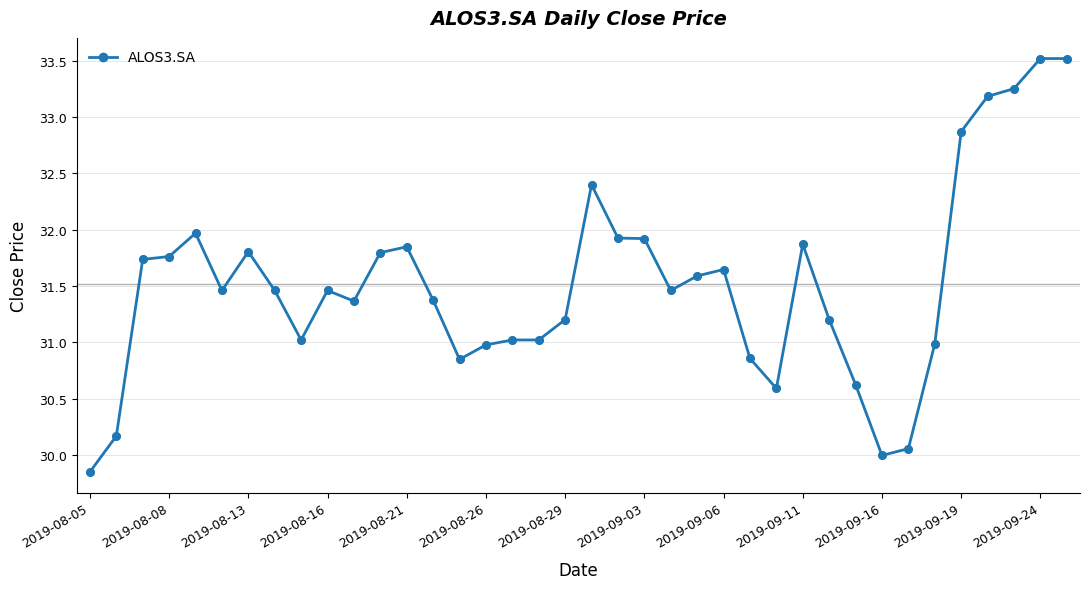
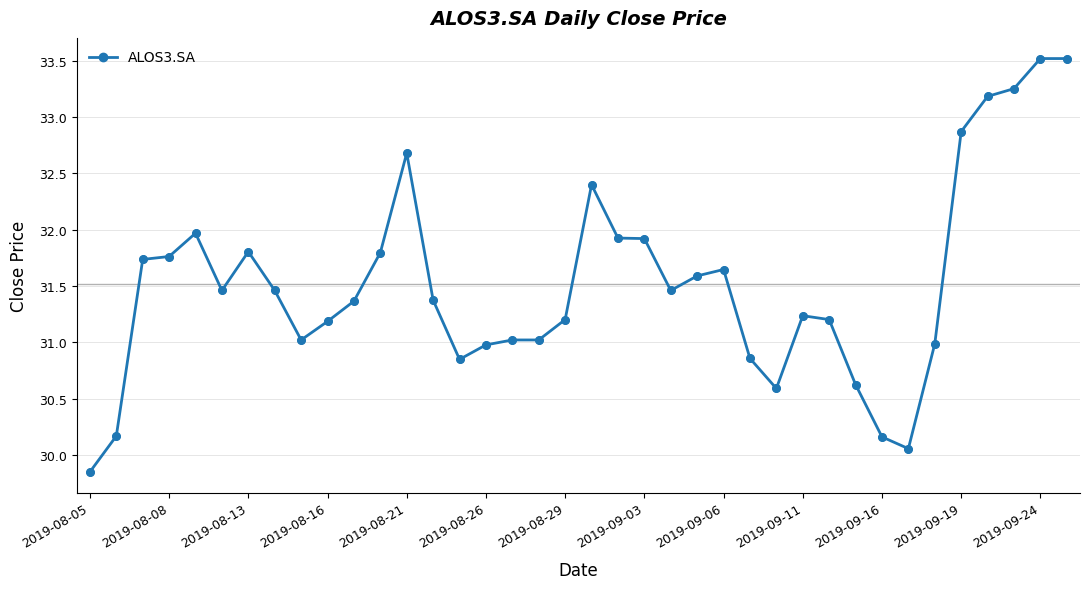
2019-08-16: 31.46 -> 31.19
2019-08-21: 31.85 -> 32.68
2019-09-11: 31.87 -> 31.24
2019-09-16: 30.00 -> 30.16
